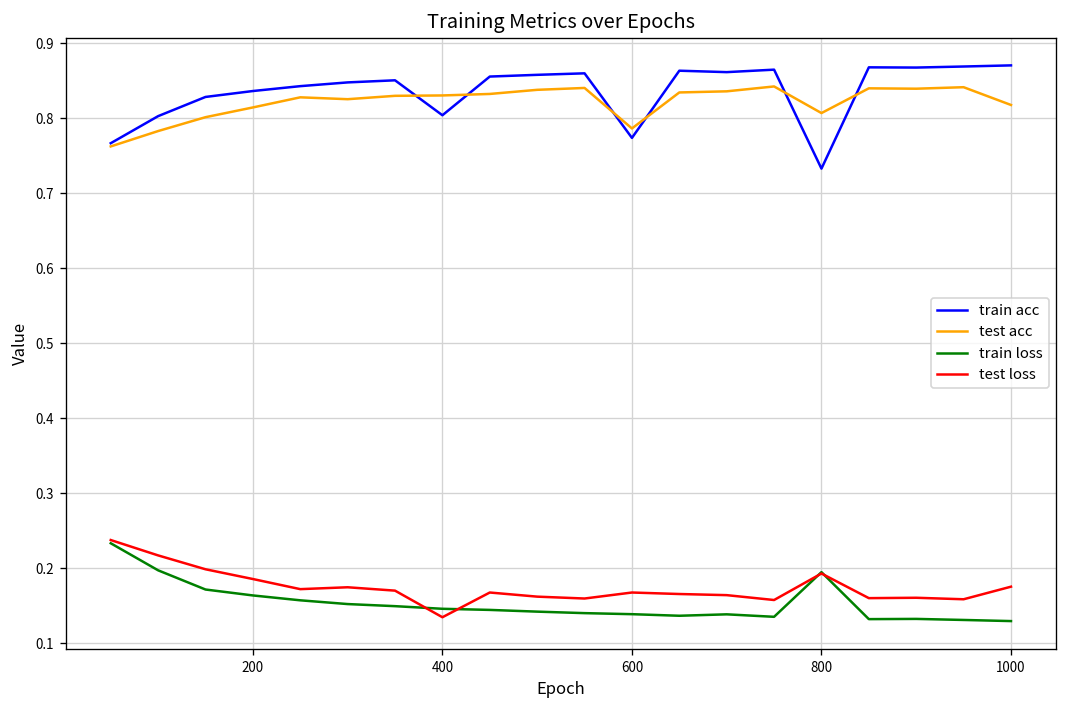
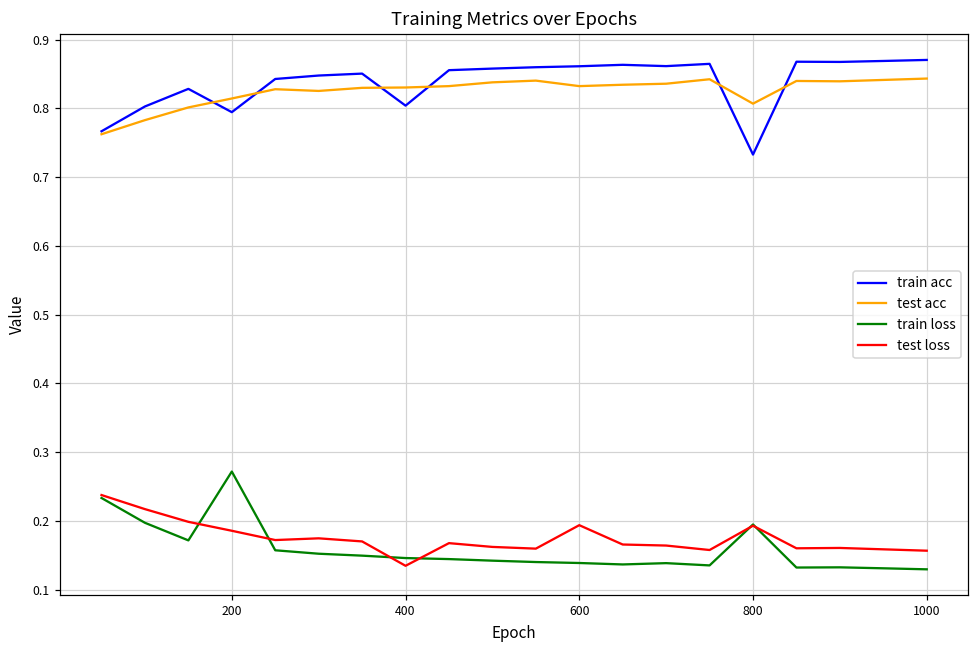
train acc, 200: 0.84 -> 0.79
train loss, 200: 0.16 -> 0.27
train acc, 600: 0.77 -> 0.86
test acc, 600: 0.79 -> 0.83
test loss, 600: 0.17 -> 0.19
test acc, 1000: 0.82 -> 0.84
test loss, 1000: 0.18 -> 0.16
